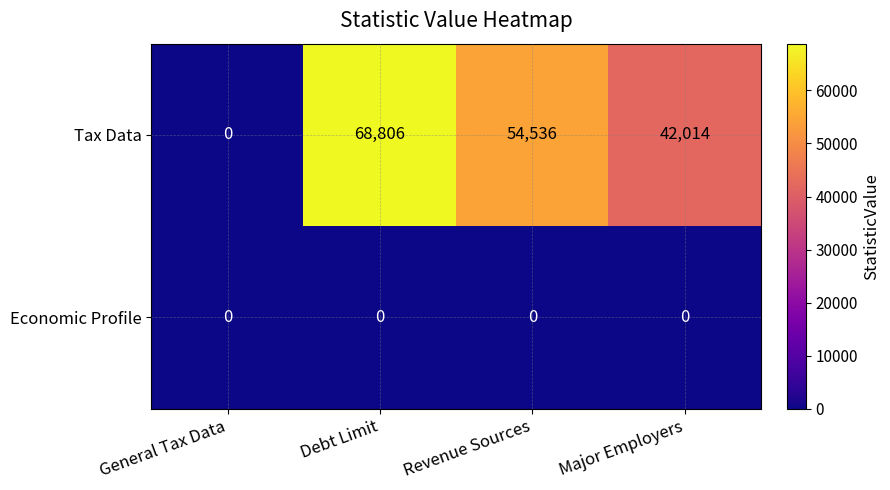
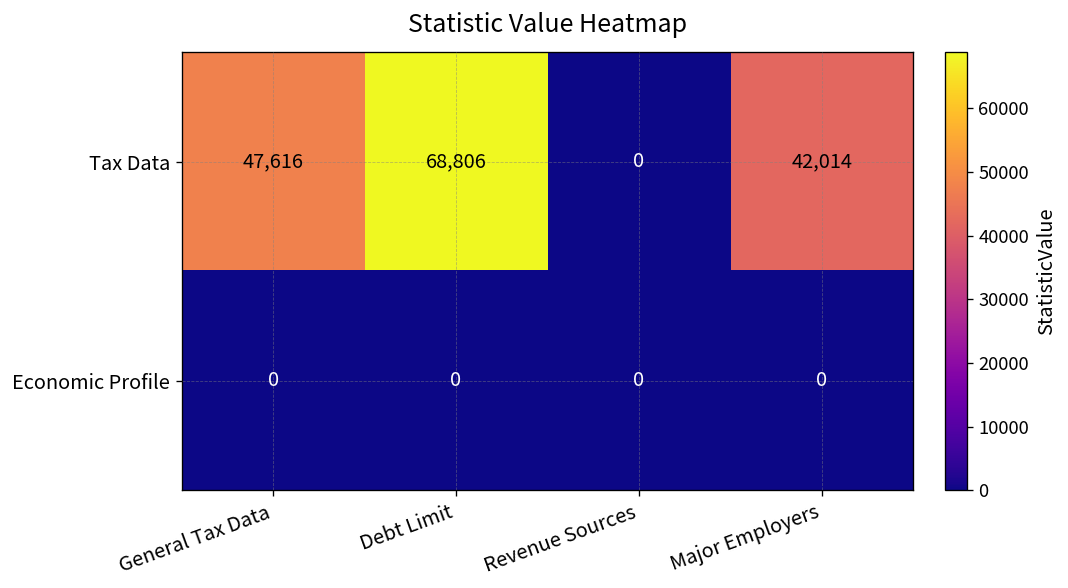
Tax Data, General Tax Data: 0 -> 47,616
Tax Data, Revenue Sources: 54,536 -> 0
